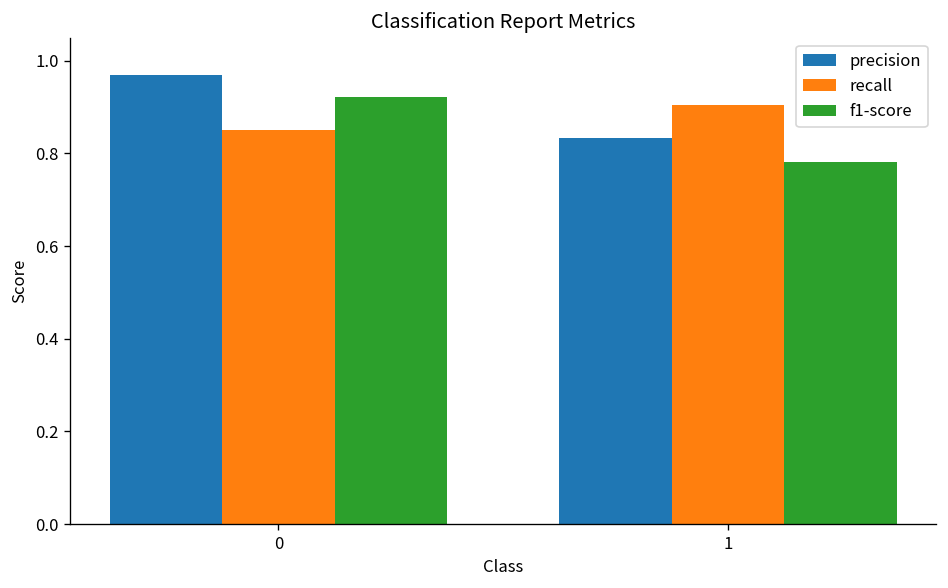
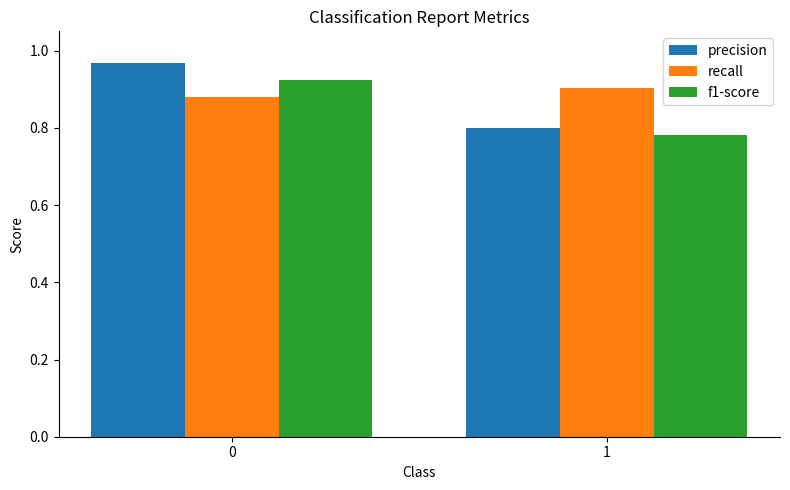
recall, 0: 0.85 -> 0.88
precision, 1: 0.83 -> 0.80
